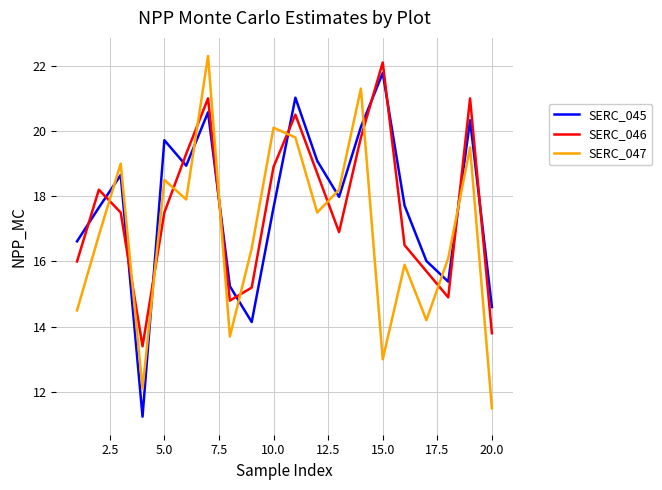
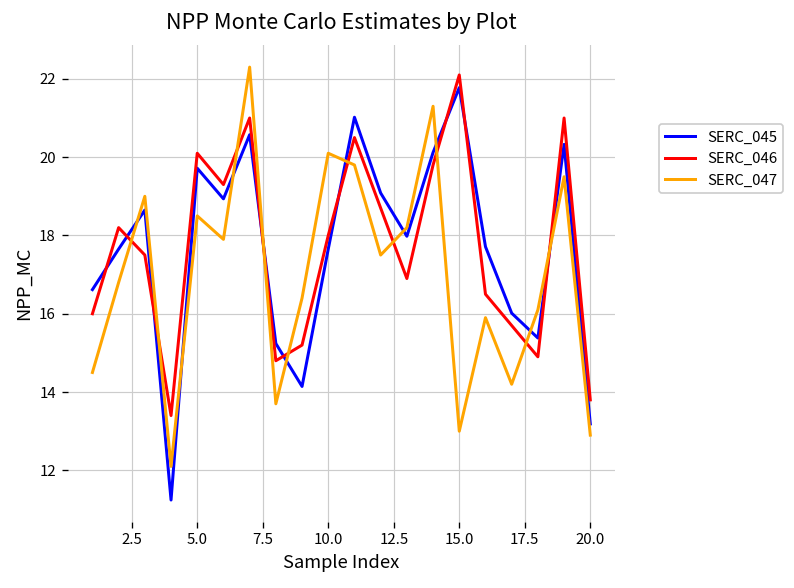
SERC_046, 5.0: 17.5 -> 20.1
SERC_046, 10.0: 18.9 -> 18.0
SERC_045, 20.0: 14.6 -> 13.2
SERC_047, 20.0: 11.5 -> 12.9
